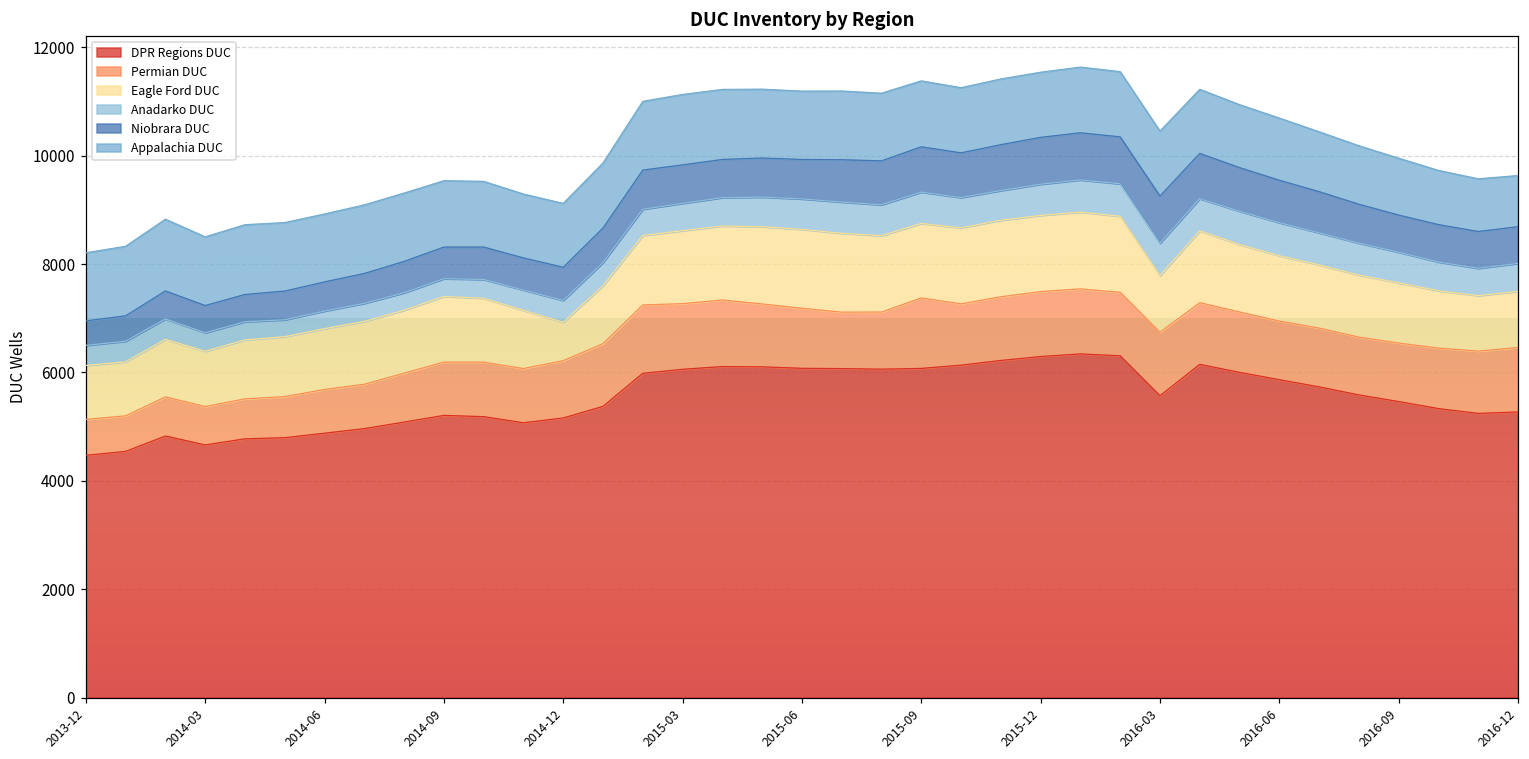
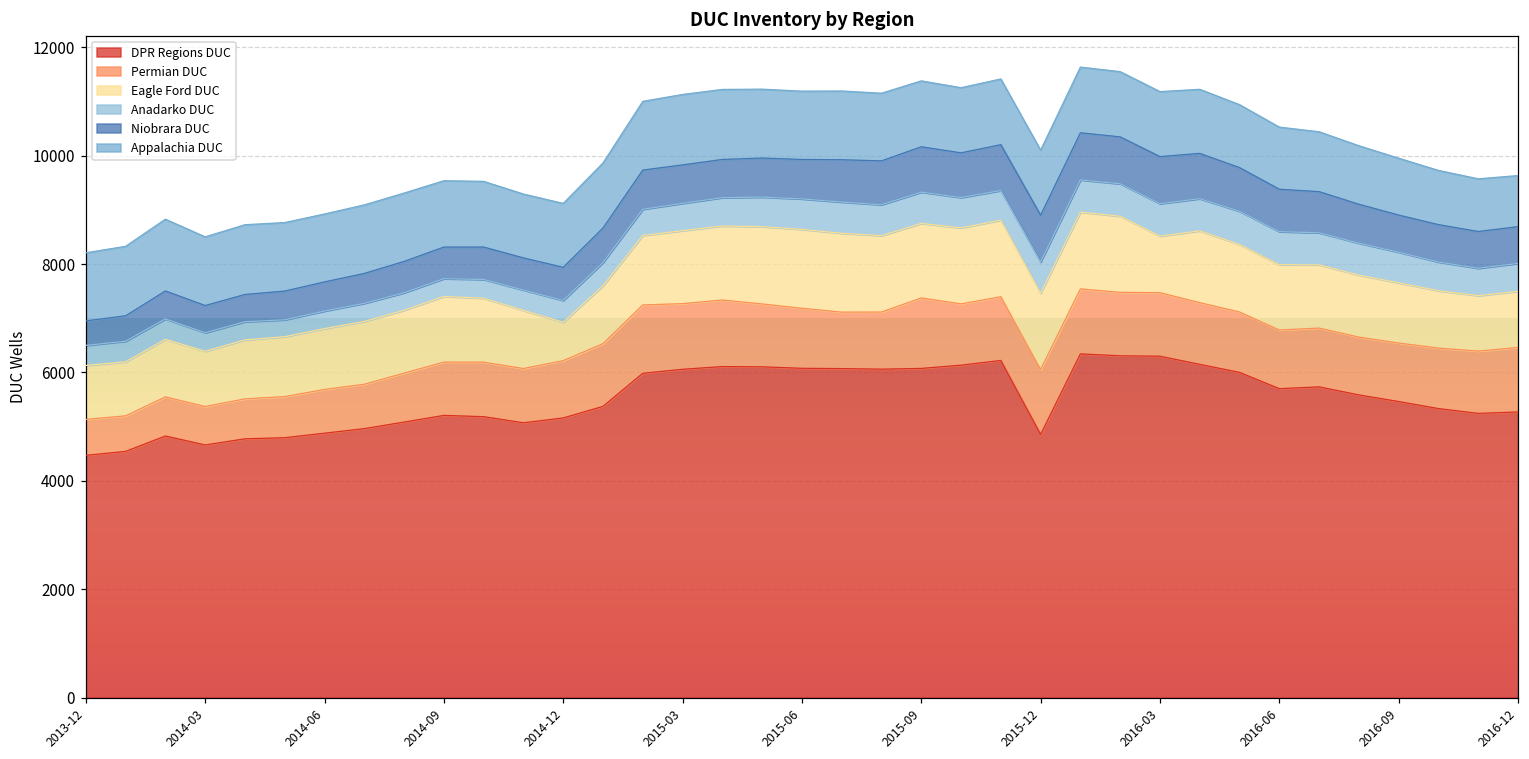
DPR Regions DUC, 2015-12: 6300 -> 4900
DPR Regions DUC, 2016-03: 5600 -> 6300
DPR Regions DUC, 2016-06: 5900 -> 5700
